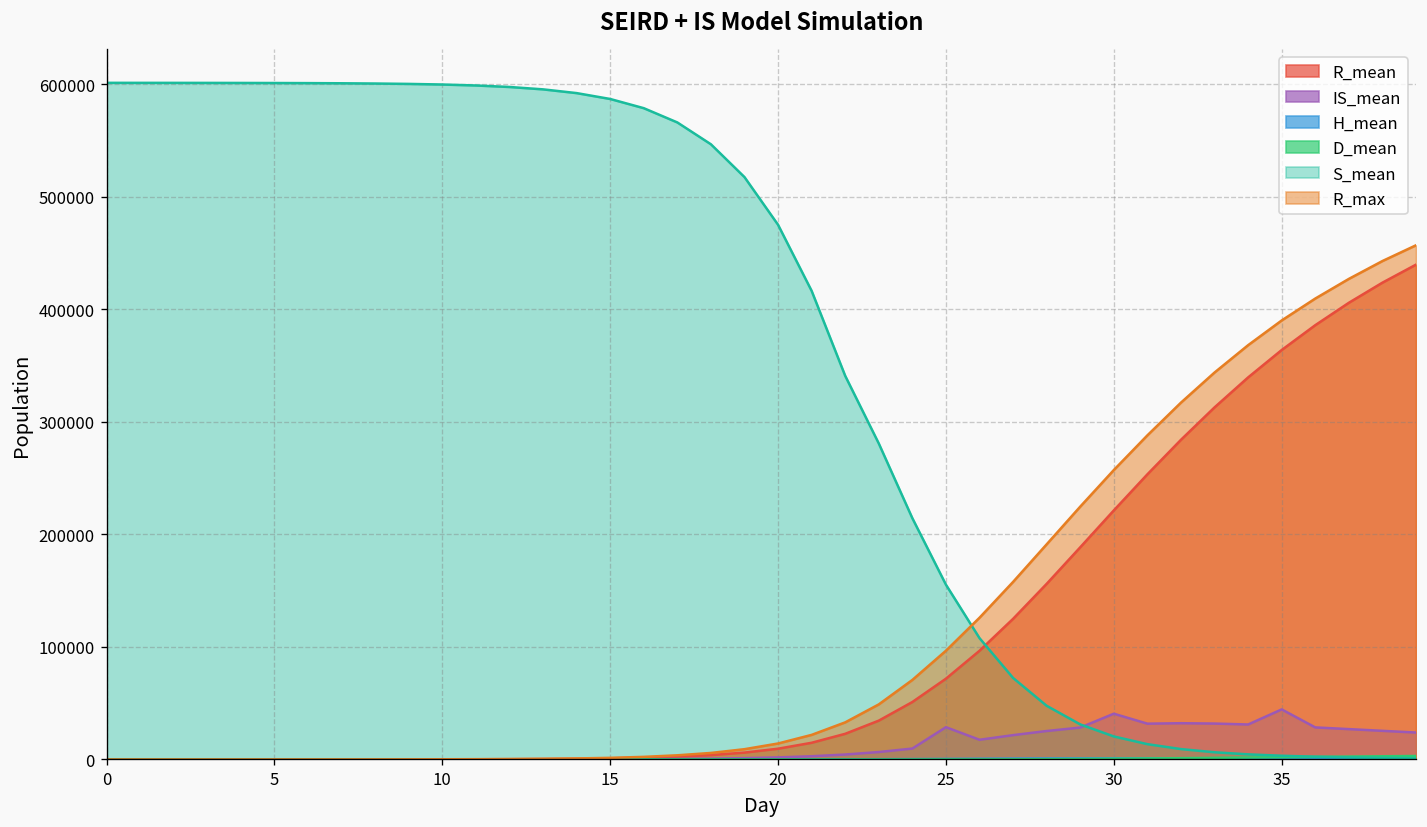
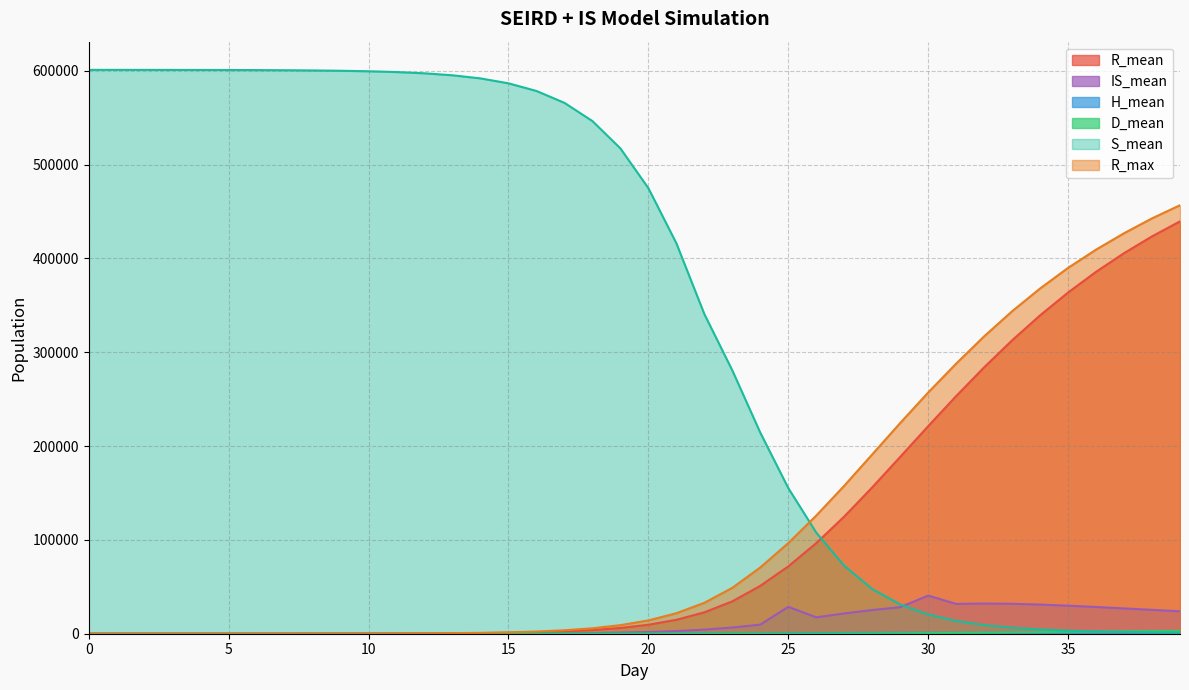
IS_mean, 35: 40000 -> 30000
